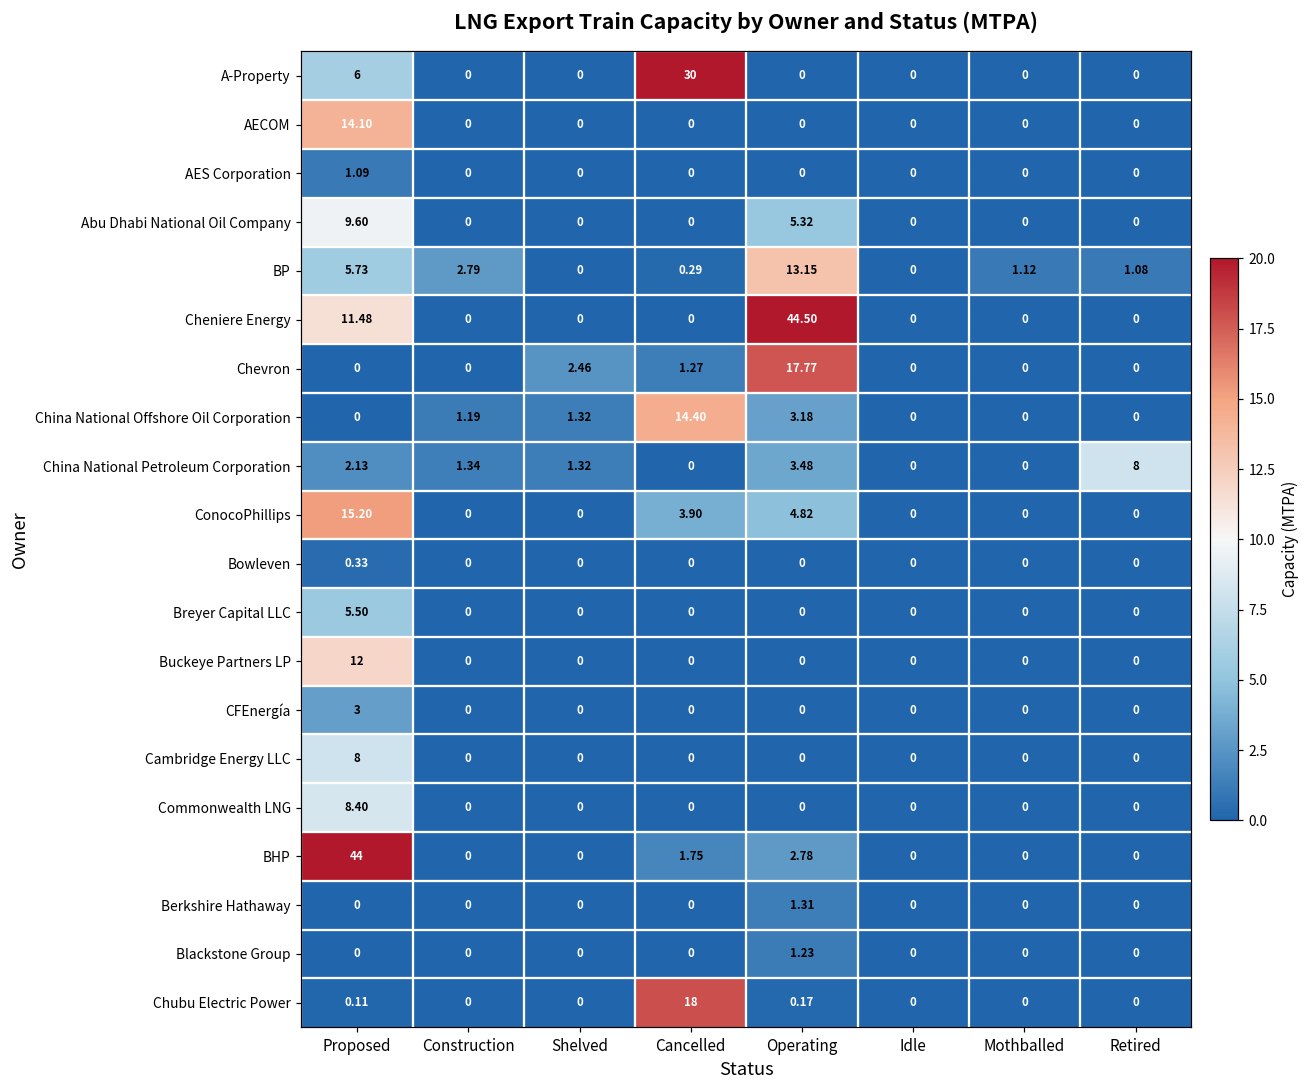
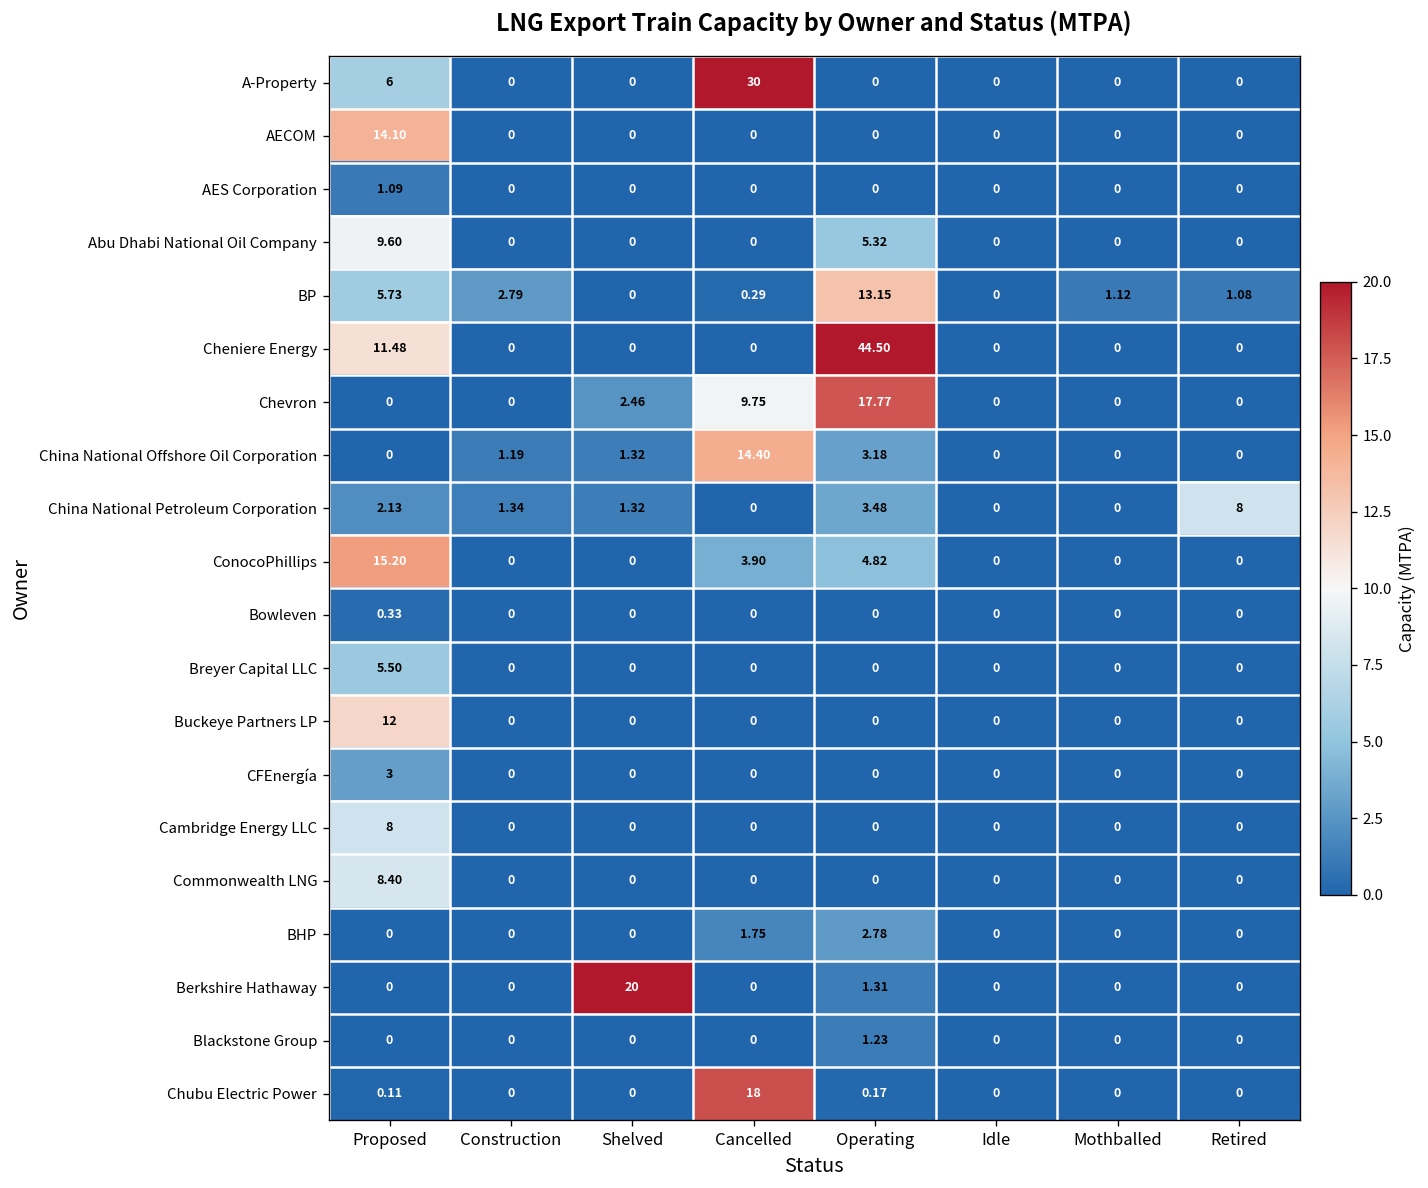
Chevron, Cancelled: 1.27 -> 9.75
BHP, Proposed: 44 -> 0
Berkshire Hathaway, Shelved: 0 -> 20
